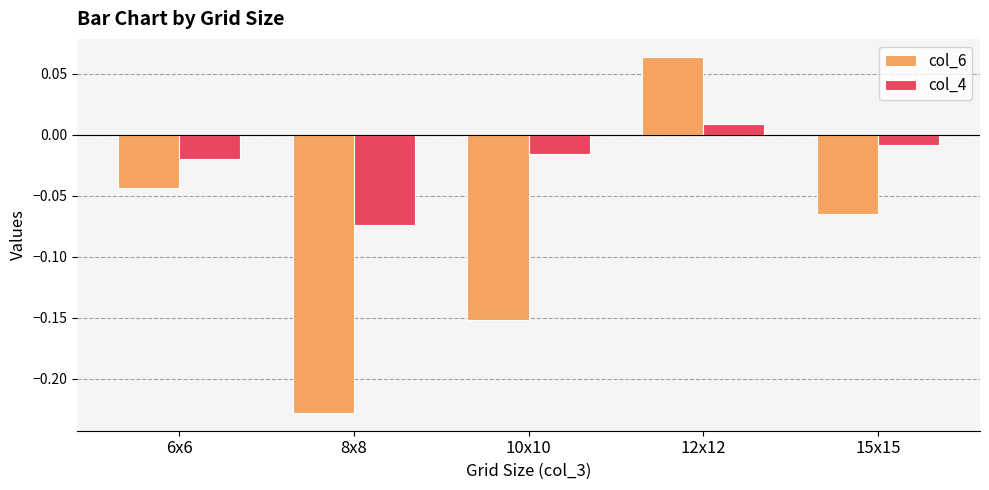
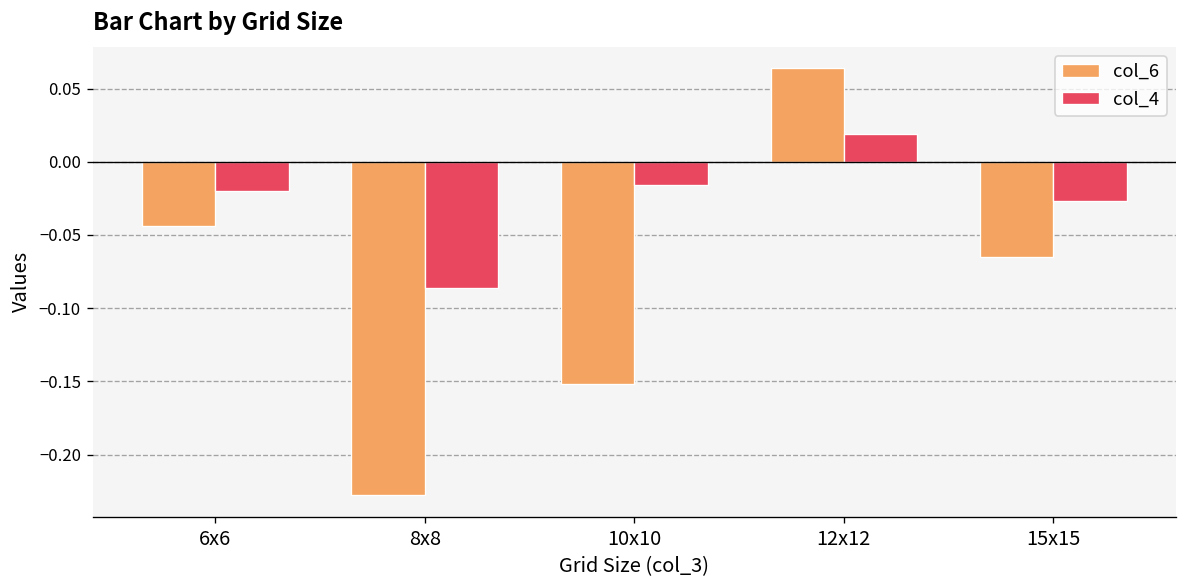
col_4, 8x8: -0.074 -> -0.086
col_4, 12x12: 0.009 -> 0.019
col_4, 15x15: -0.008 -> -0.027
